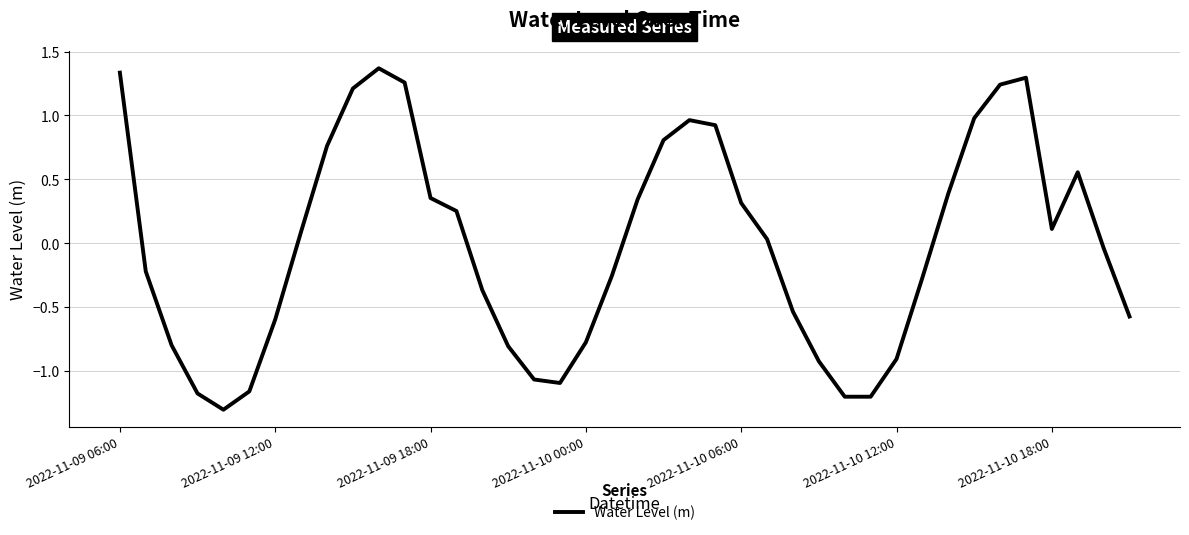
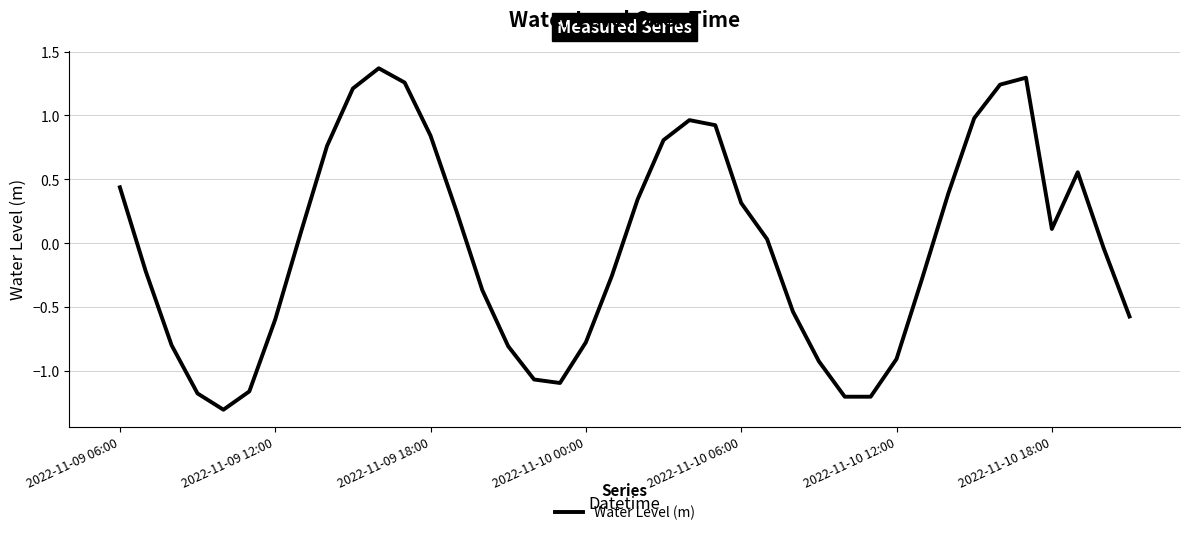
2022-11-09 06:00: 1.33 -> 0.44
2022-11-09 18:00: 0.35 -> 0.84
